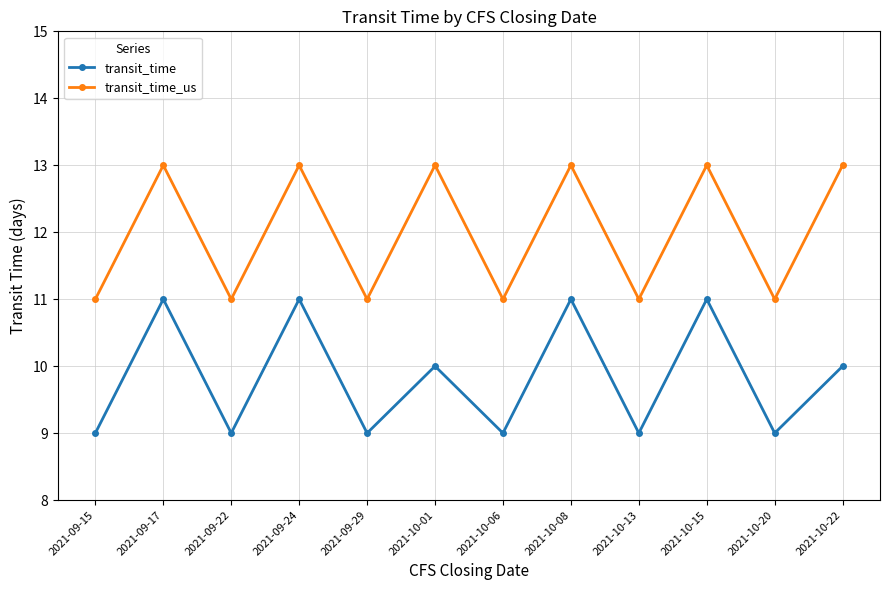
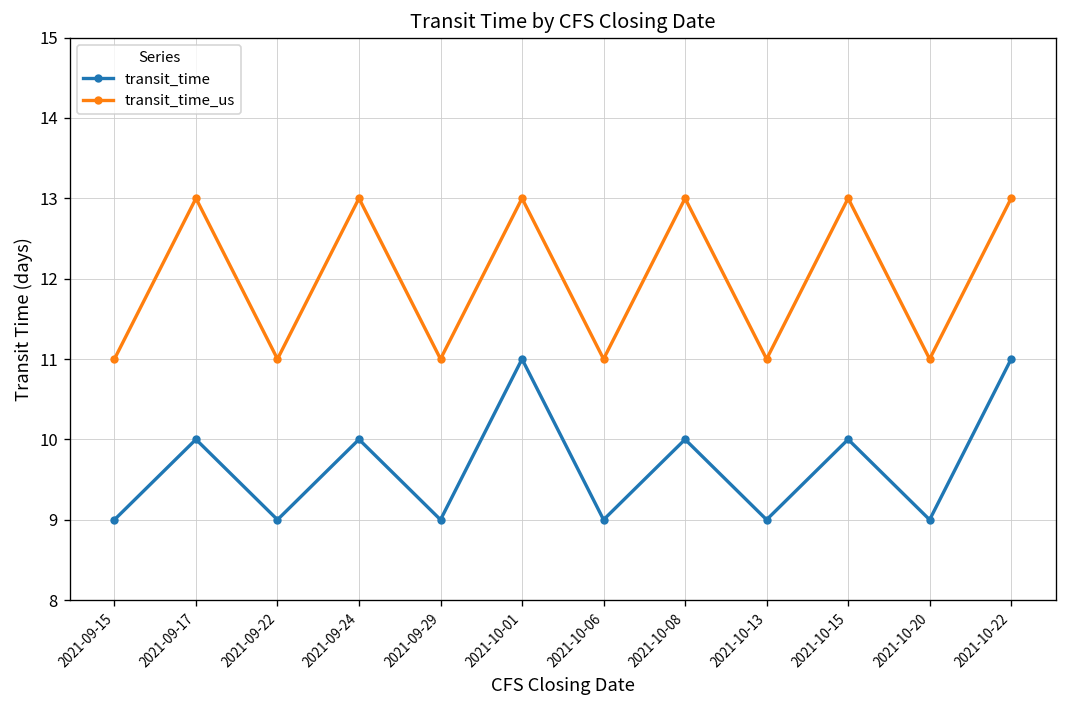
transit_time, 2021-09-17: 11 -> 10
transit_time, 2021-09-24: 11 -> 10
transit_time, 2021-10-01: 10 -> 11
transit_time, 2021-10-08: 11 -> 10
transit_time, 2021-10-15: 11 -> 10
transit_time, 2021-10-22: 10 -> 11
